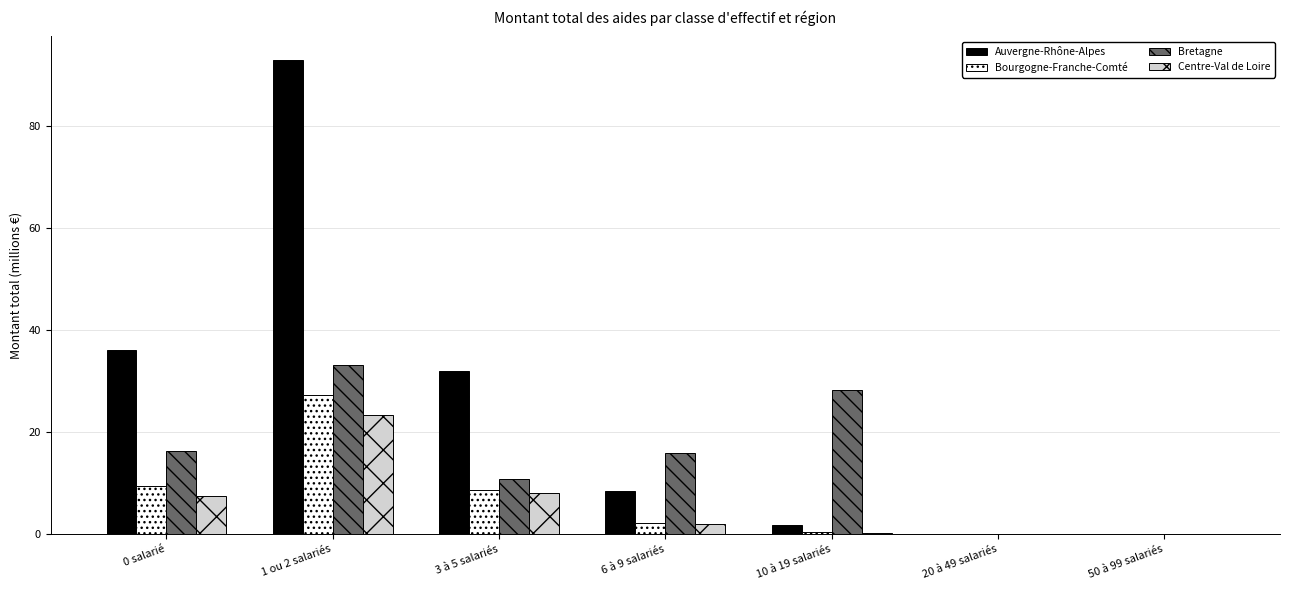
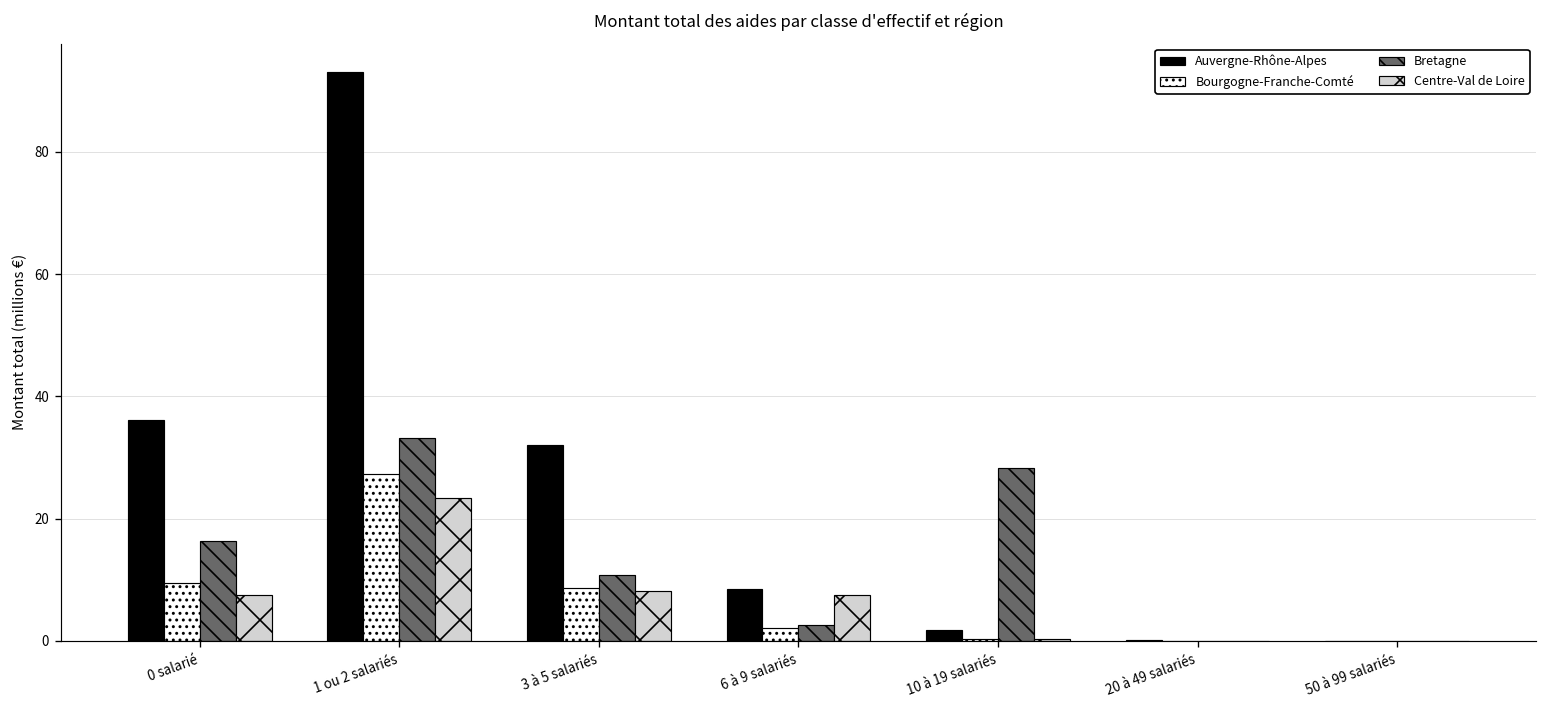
Bretagne, 6 à 9 salariés: 16 -> 3
Centre-Val de Loire, 6 à 9 salariés: 2 -> 7
